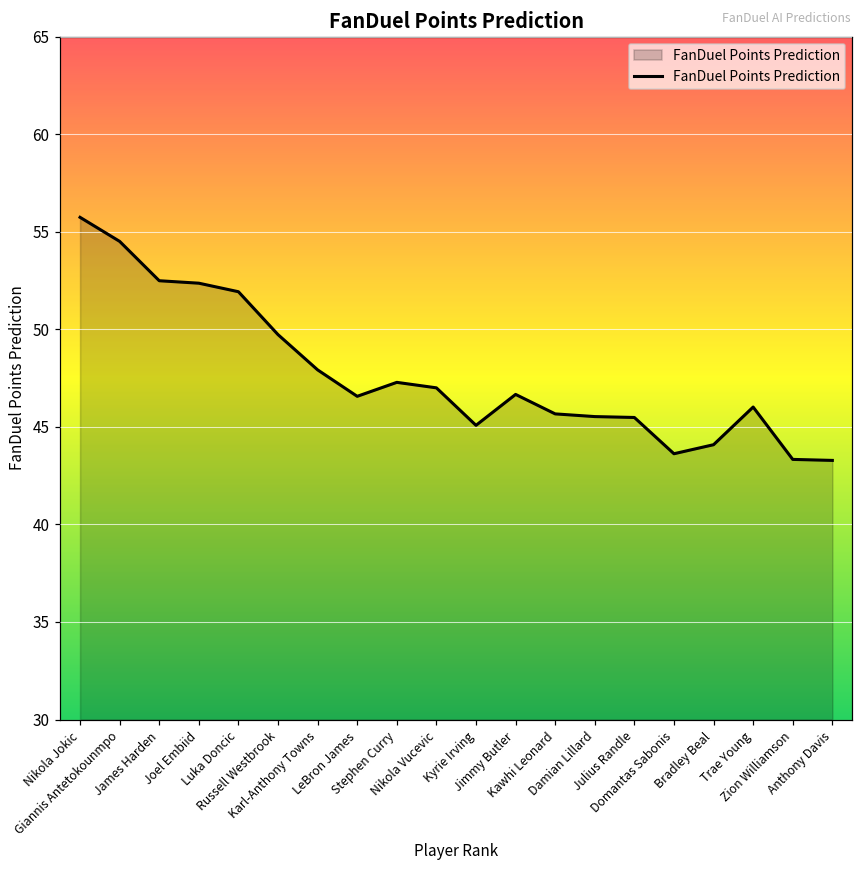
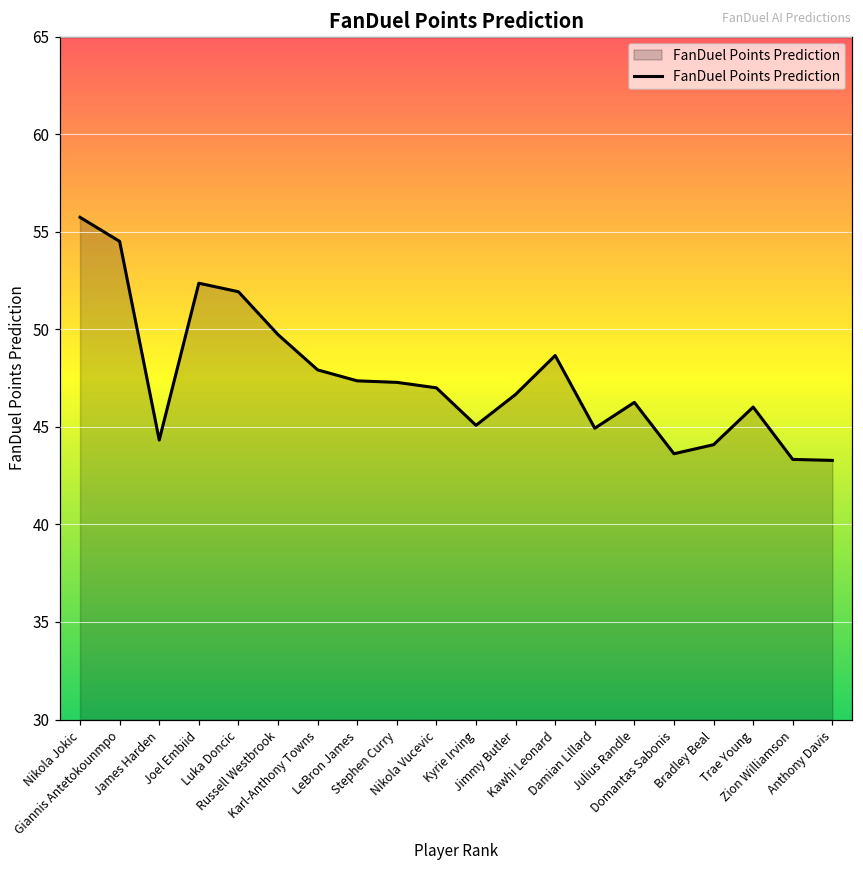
James Harden: 52.5 -> 44.3
LeBron James: 46.6 -> 47.4
Kawhi Leonard: 45.7 -> 48.7
Damian Lillard: 45.5 -> 44.9
Julius Randle: 45.5 -> 46.3
